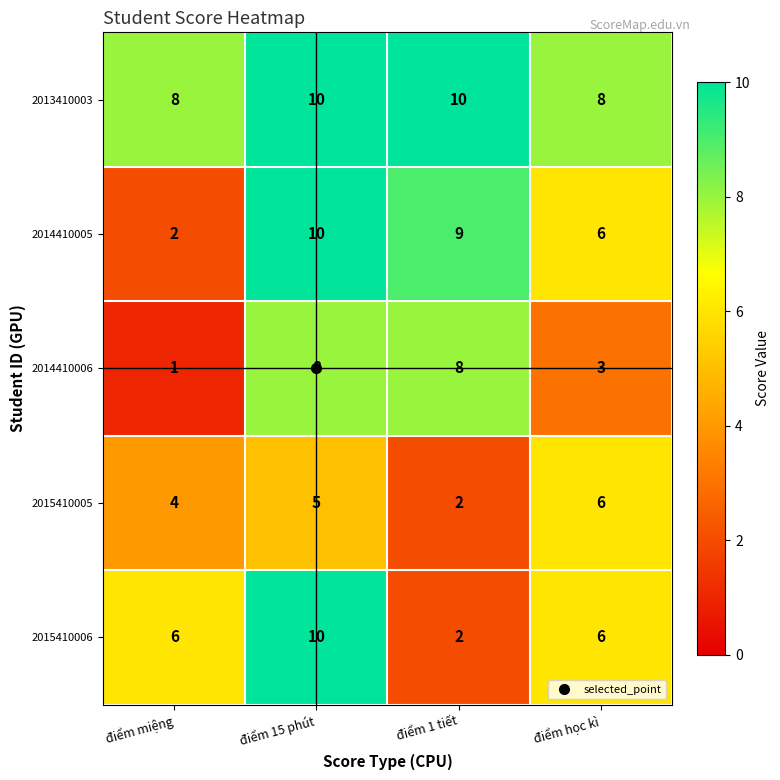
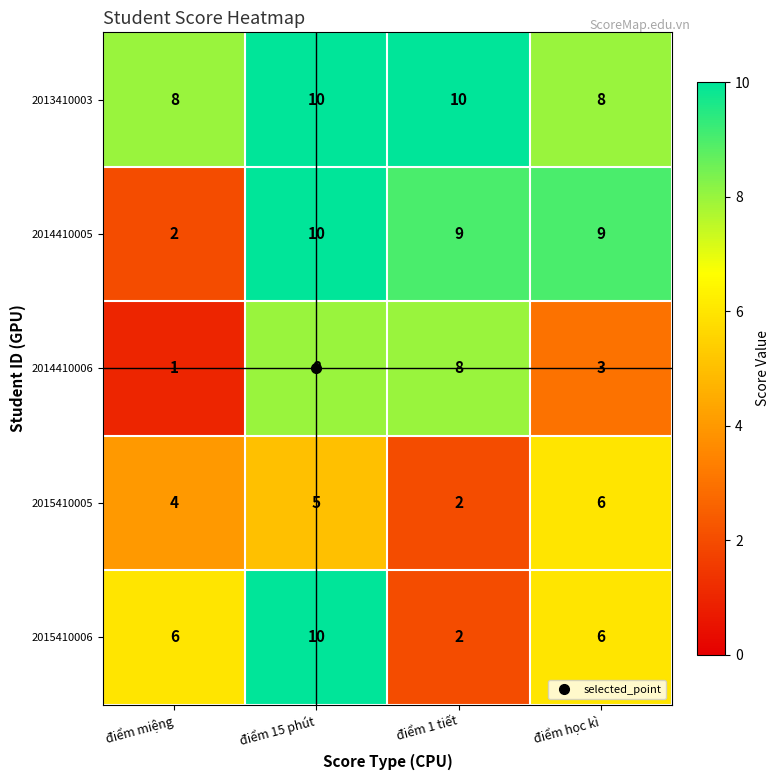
2014410005, điểm học kì: 6 -> 9
